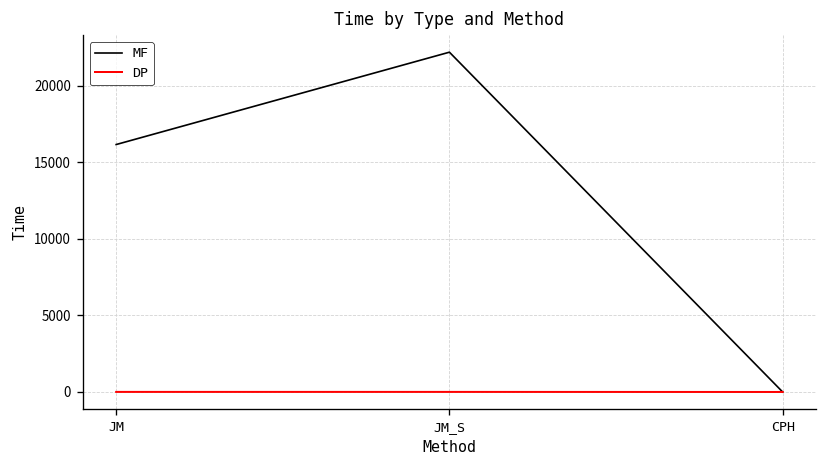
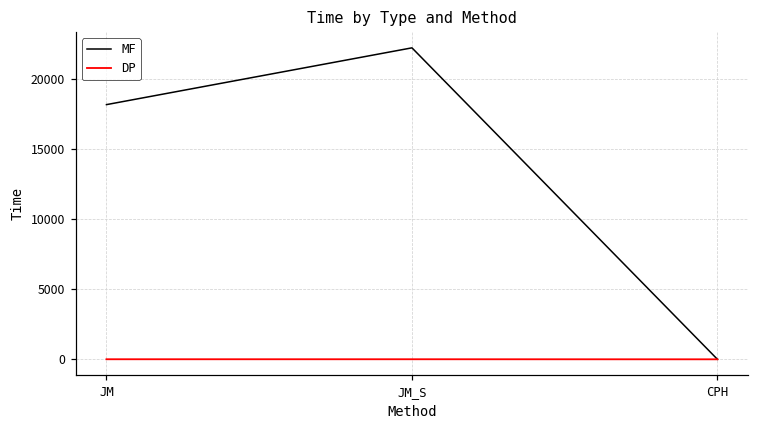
MF, JM: 16200 -> 18100
